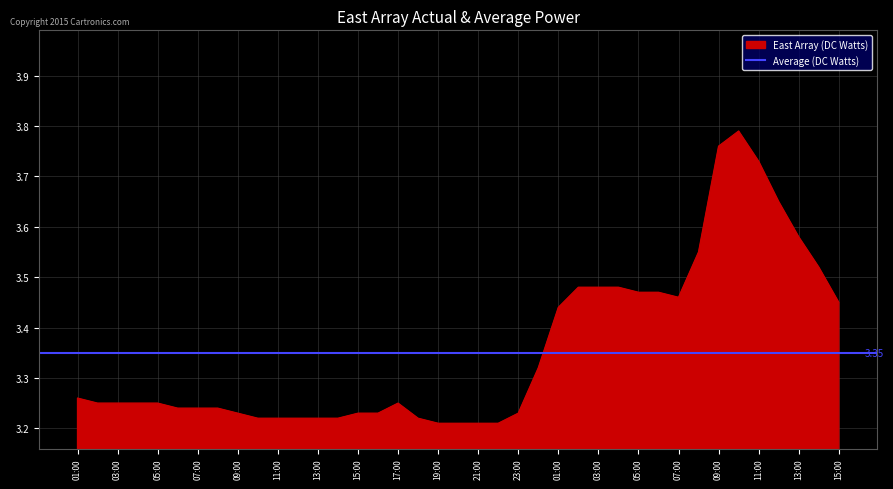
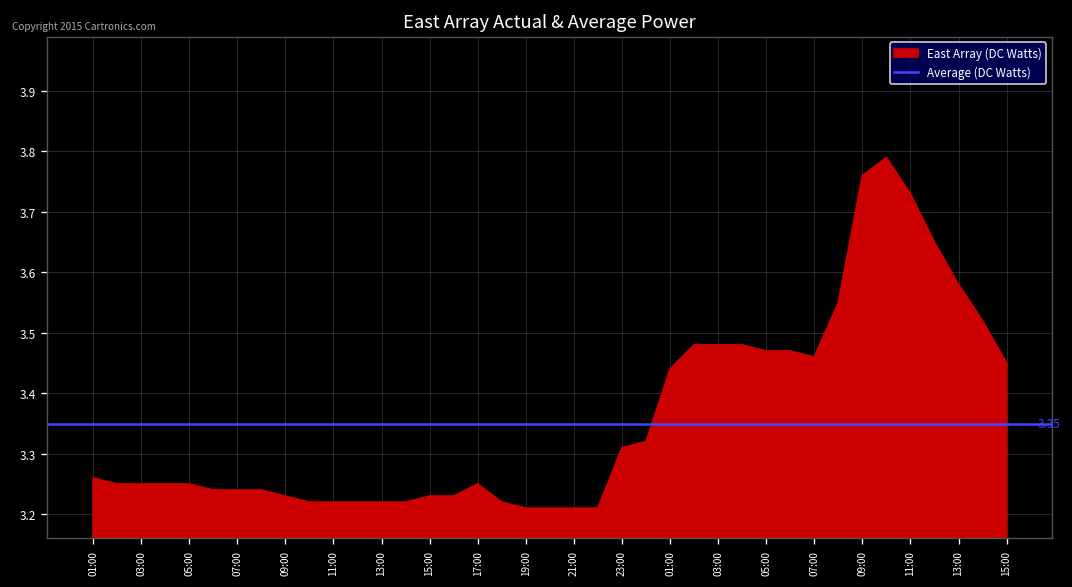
23:00: 3.23 -> 3.31
